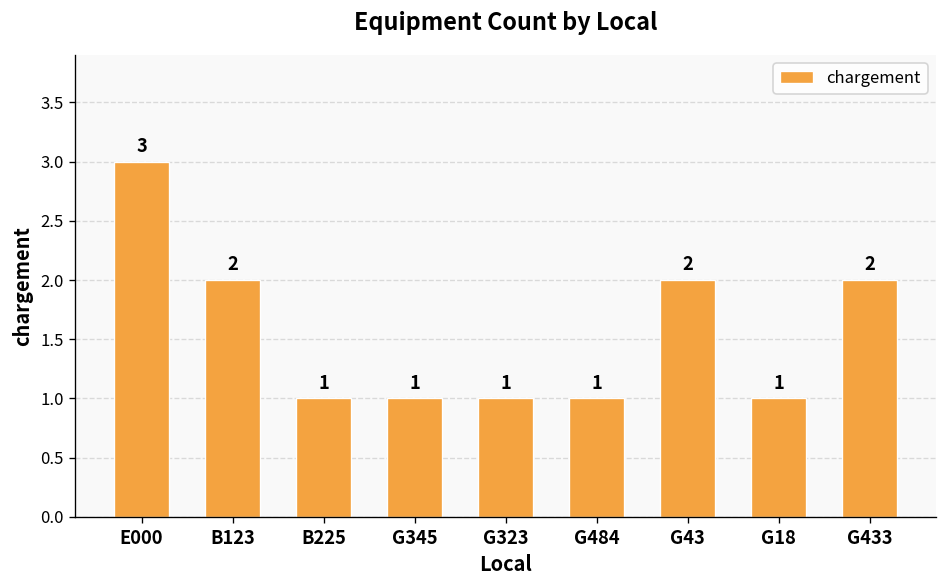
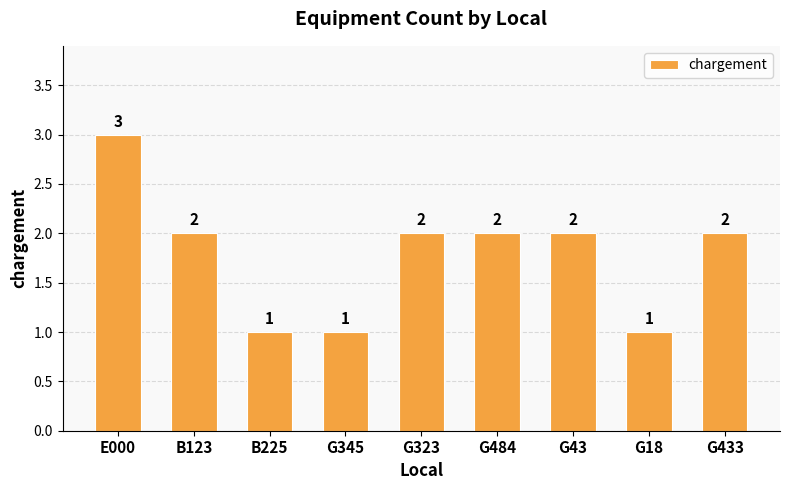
G323: 1 -> 2
G484: 1 -> 2
